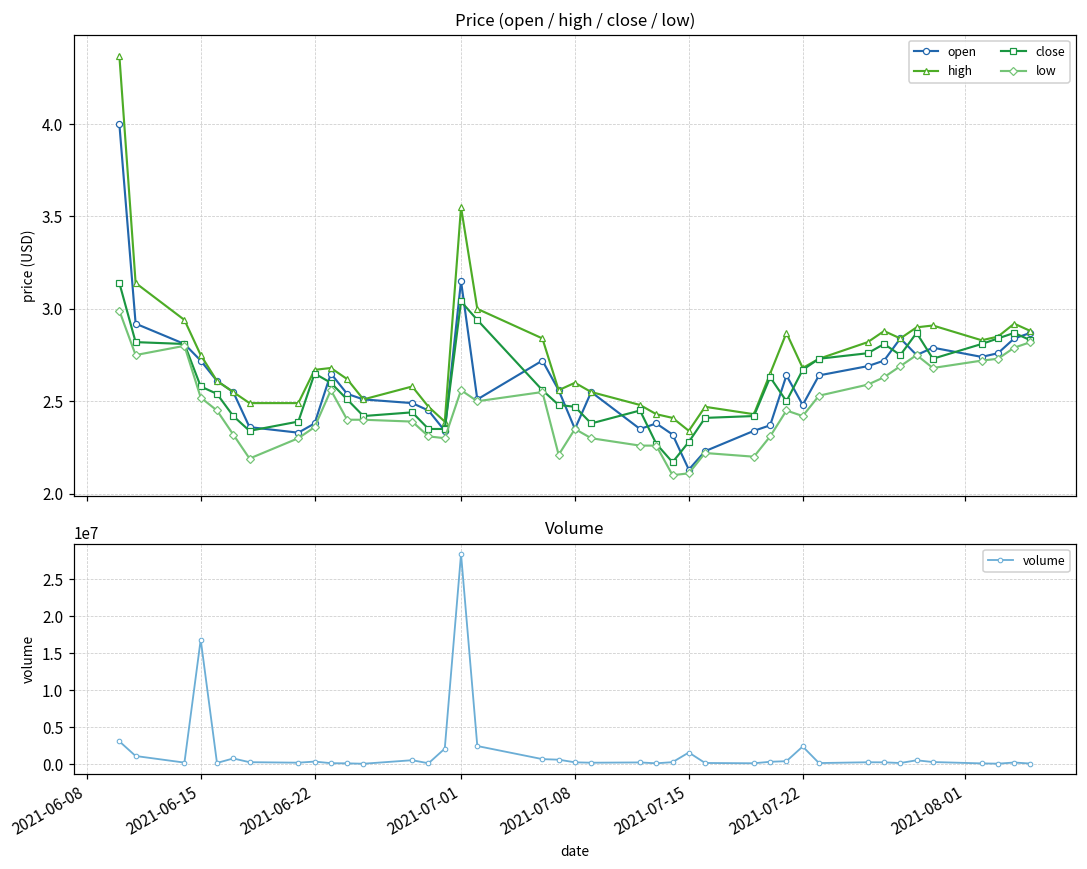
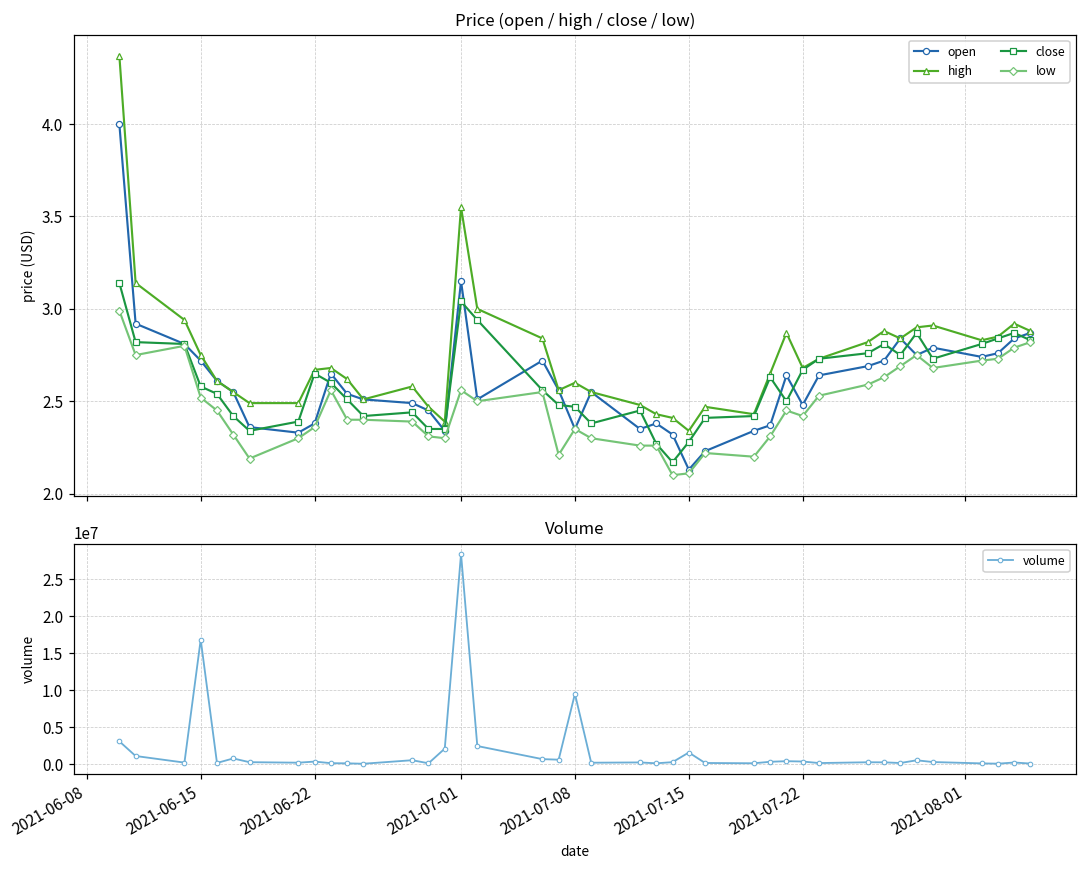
Volume, 2021-07-08: 0 -> 10000000
Volume, 2021-07-22: 2000000 -> 0
